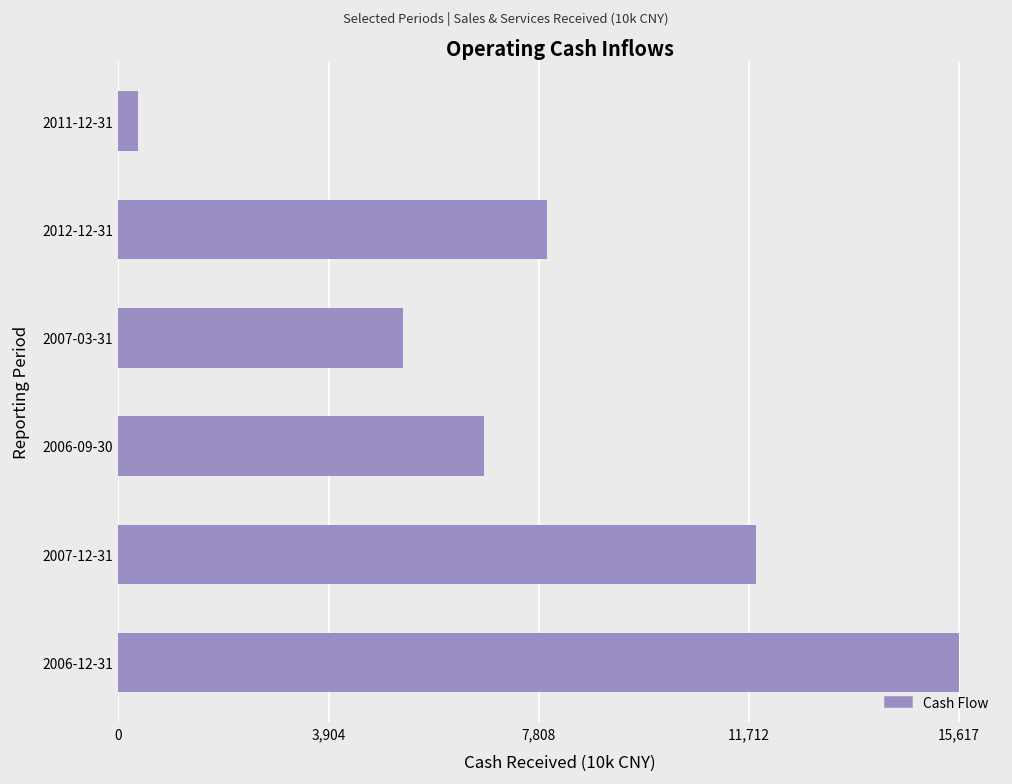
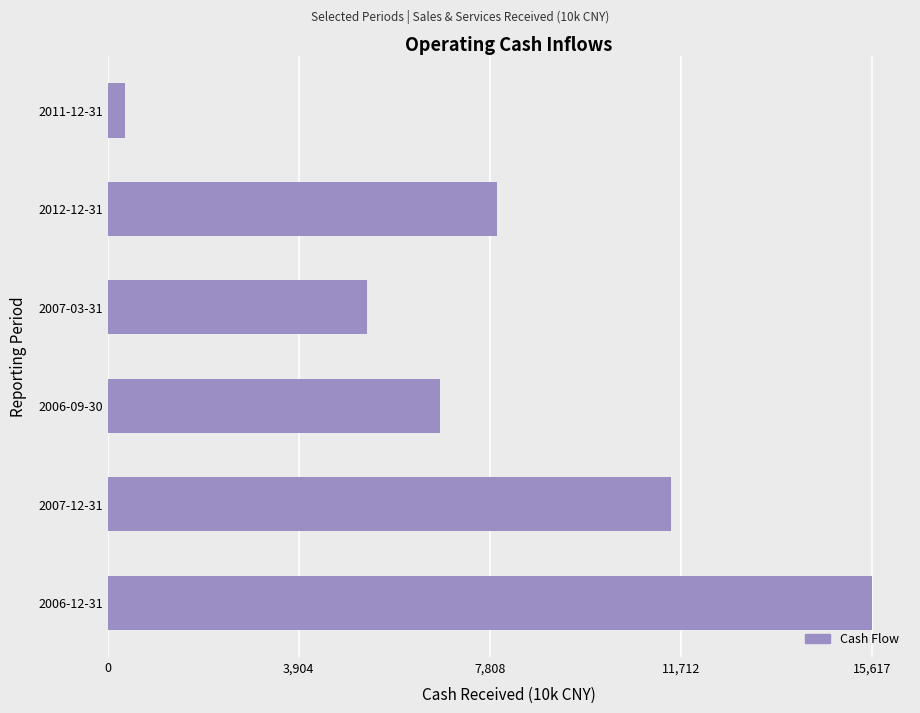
2007-12-31: 11,800 -> 11,500
